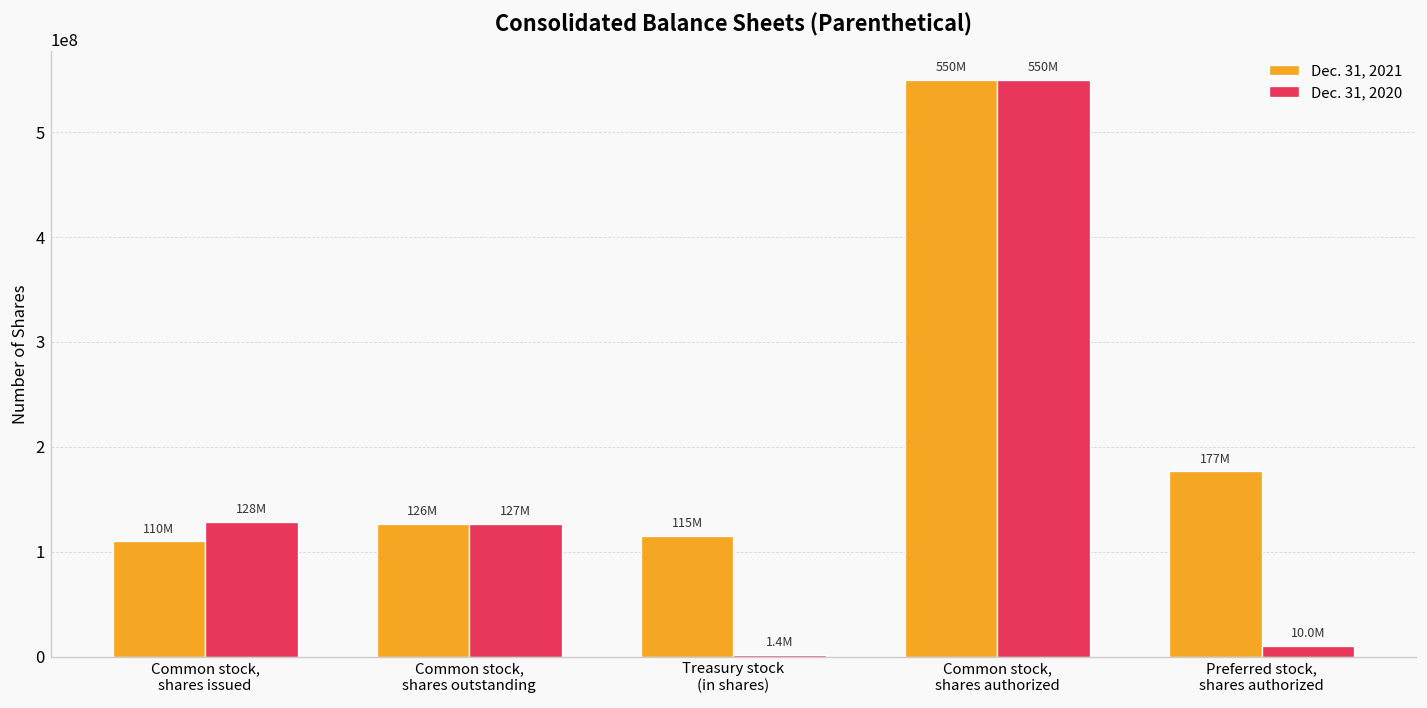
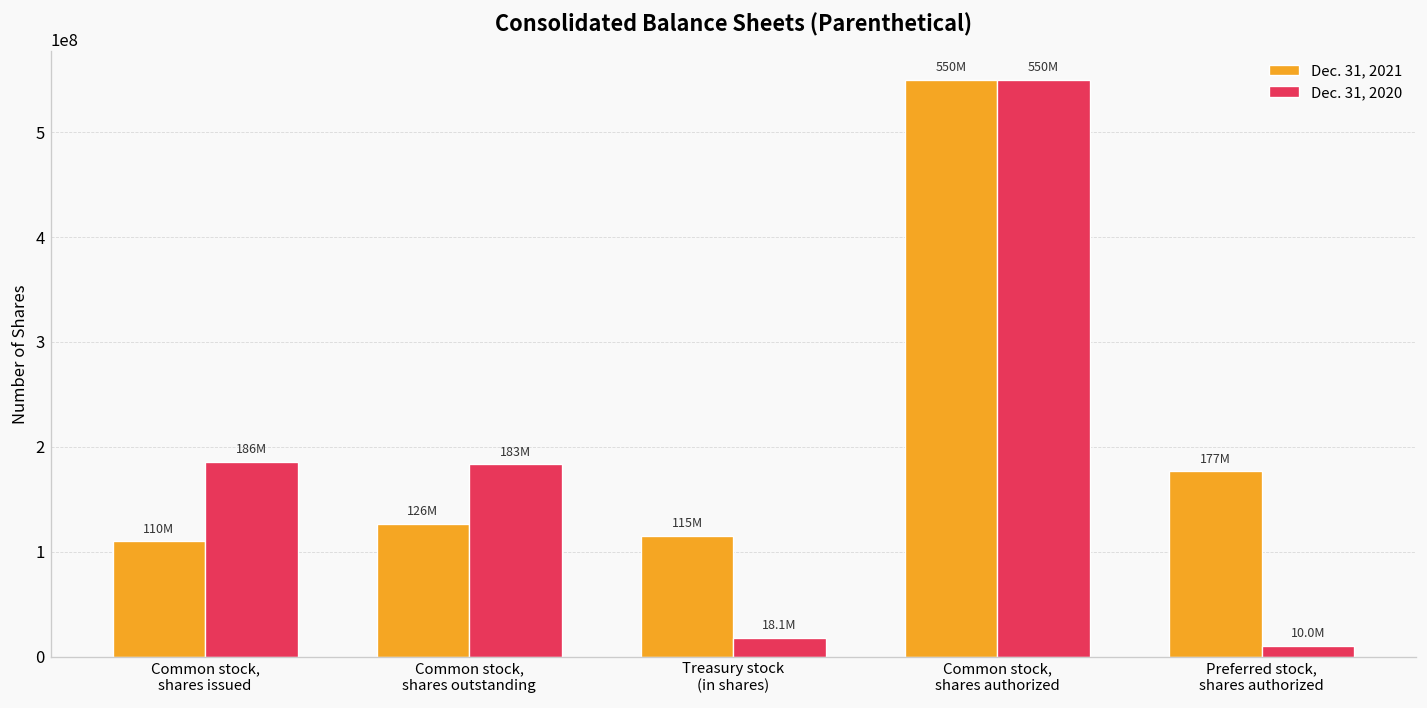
Dec. 31, 2020, Common stock, shares issued: 128M -> 186M
Dec. 31, 2020, Common stock, shares outstanding: 127M -> 183M
Dec. 31, 2020, Treasury stock (in shares): 1.4M -> 18.1M
